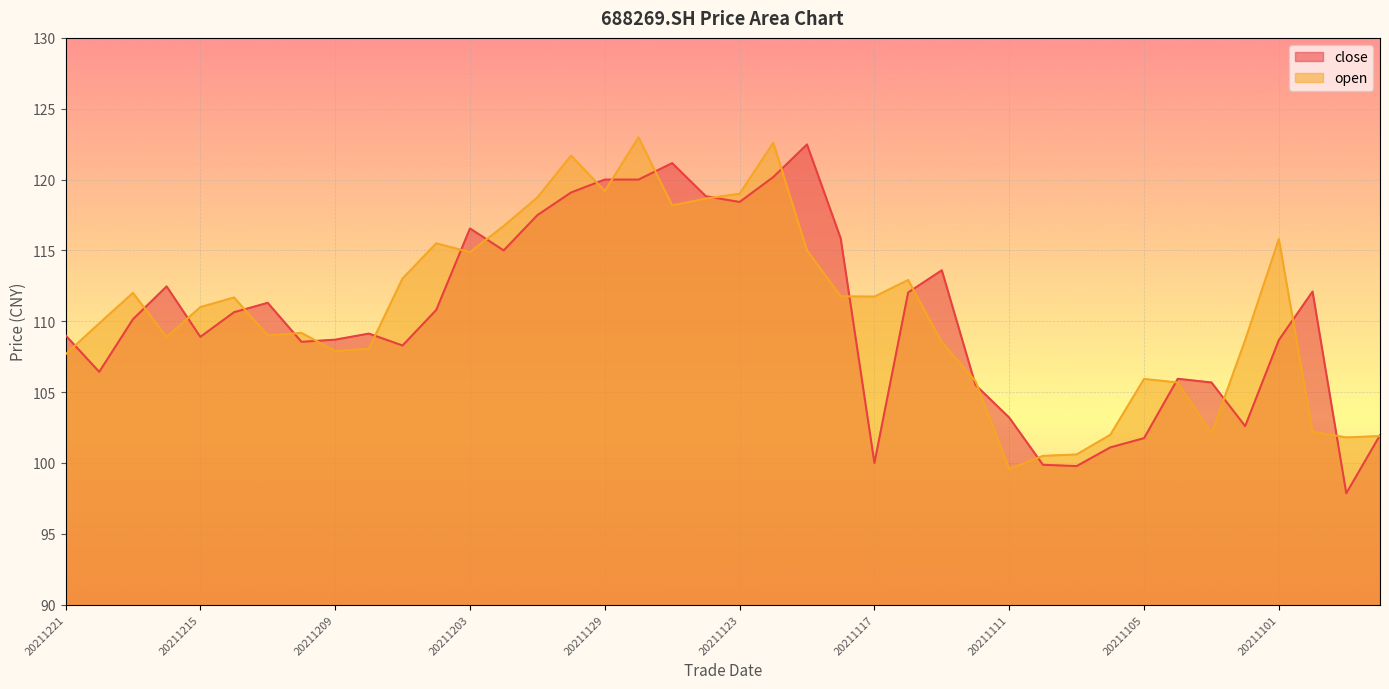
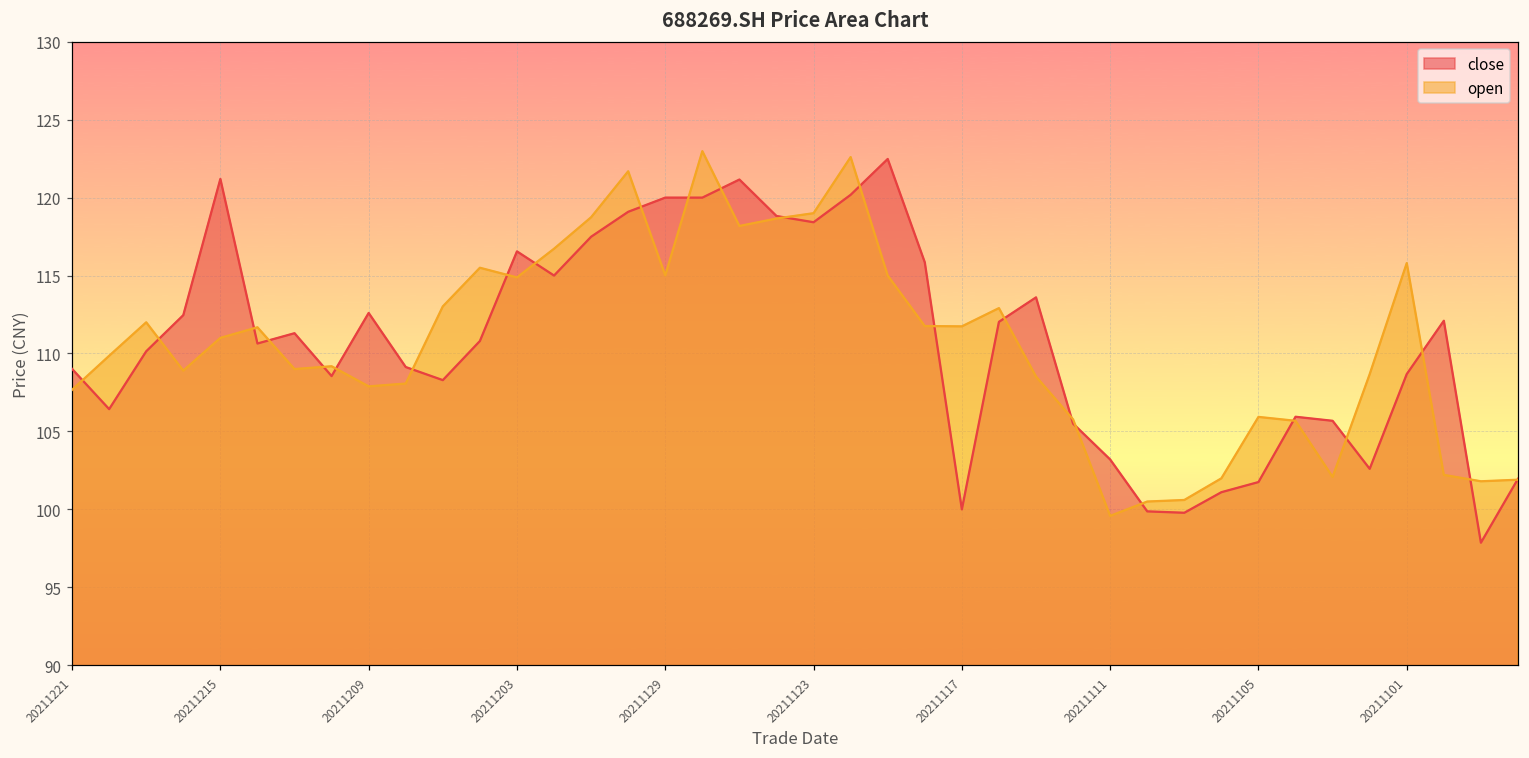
close, 20211215: 108.9 -> 121.2
close, 20211209: 108.7 -> 112.6
open, 20211129: 119.2 -> 115.0
